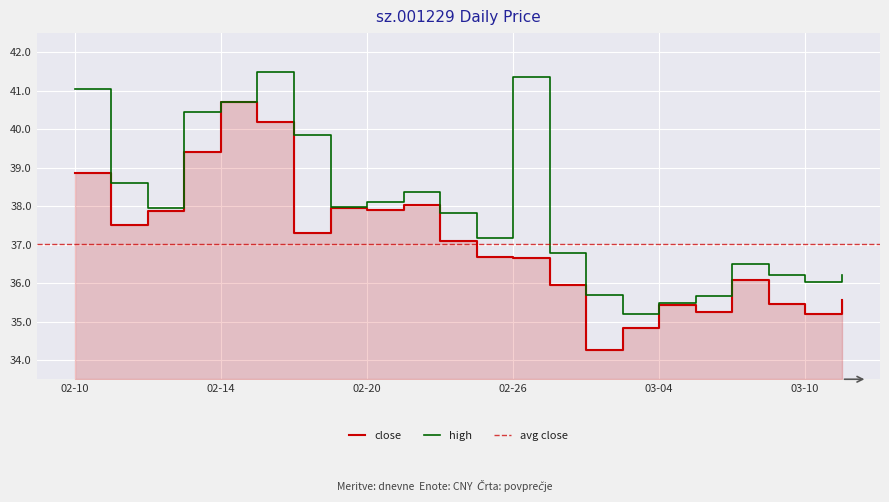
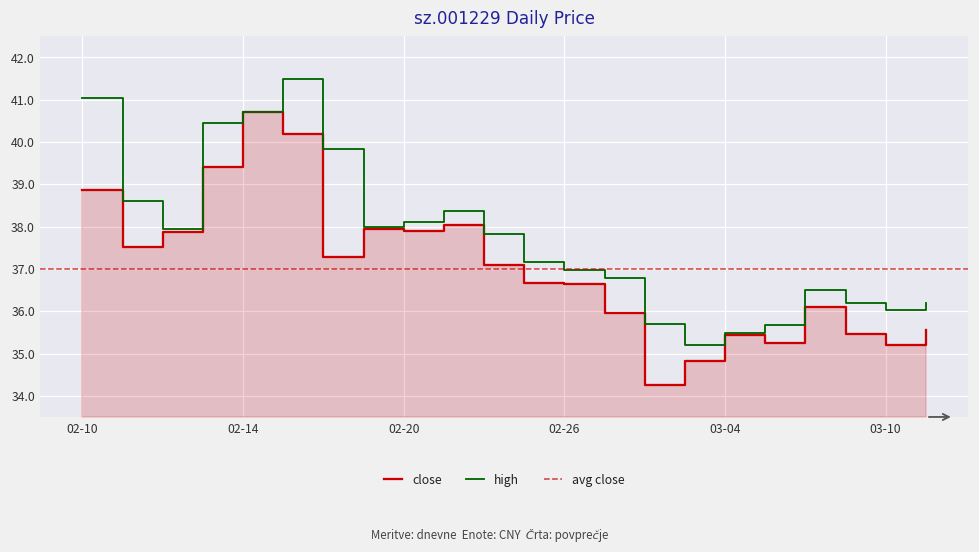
high, 02-26: 41.4 -> 37.0
